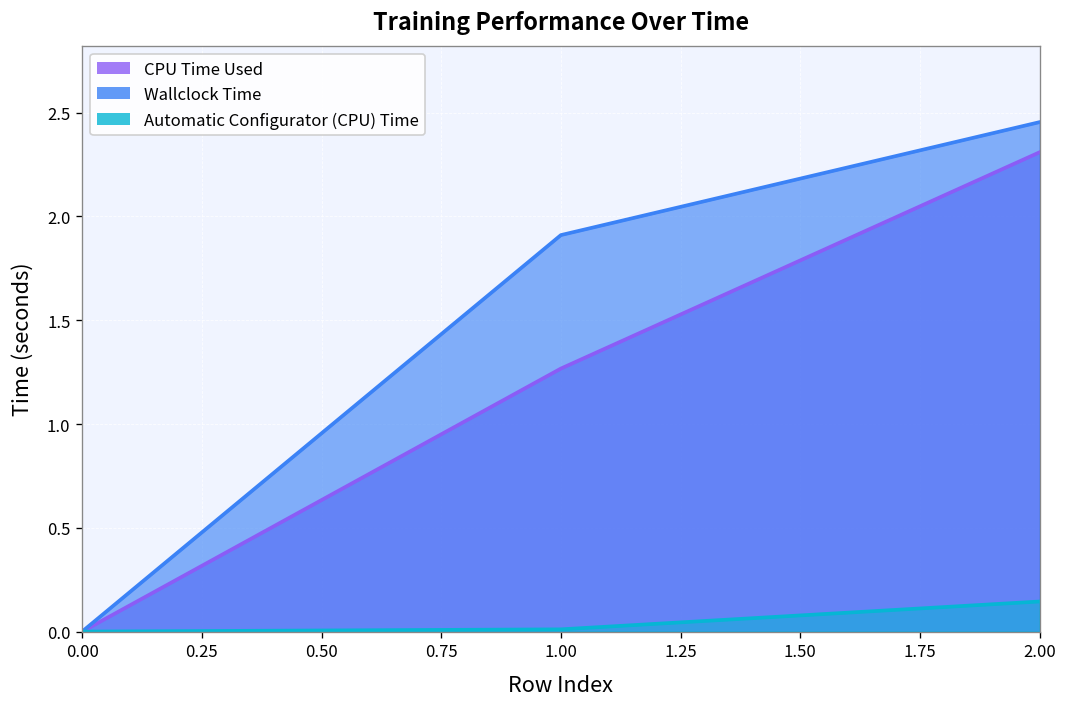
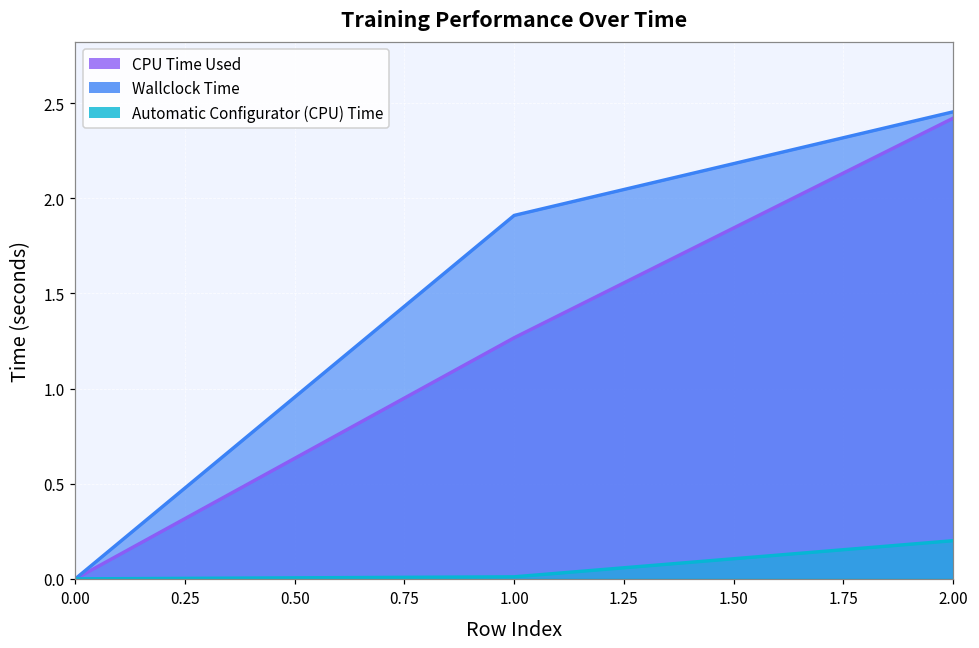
CPU Time Used, 2.00: 2.31 -> 2.42
Automatic Configurator (CPU) Time, 2.00: 0.15 -> 0.20
